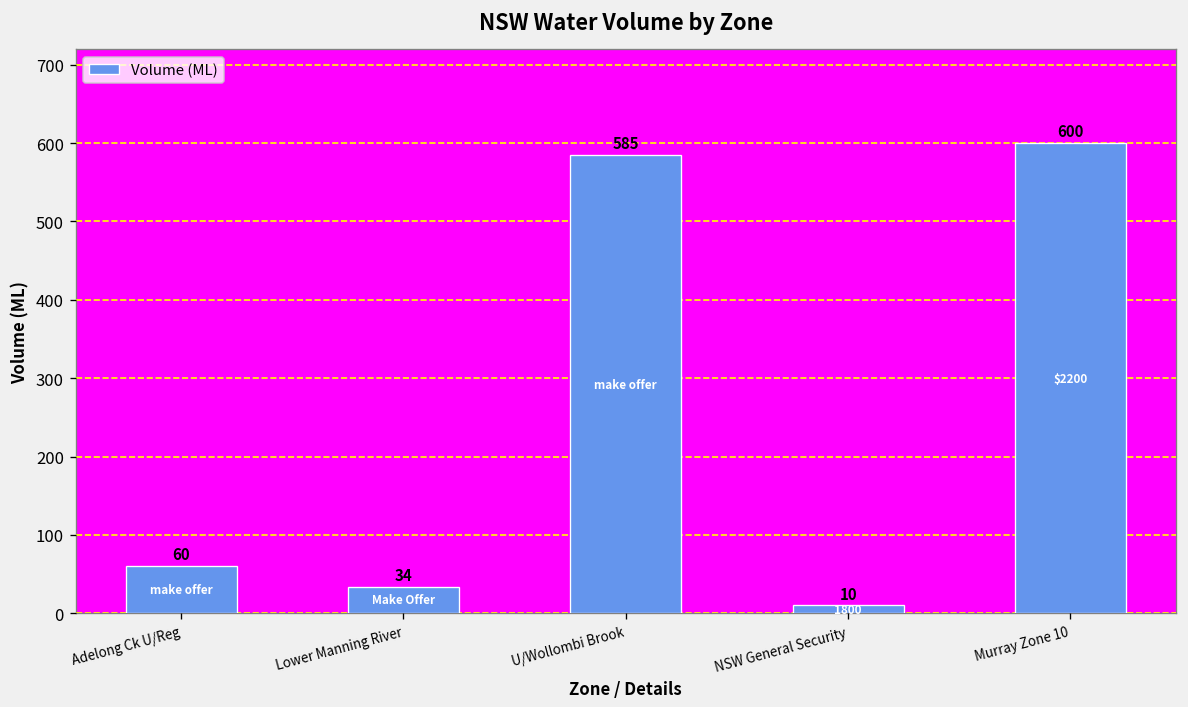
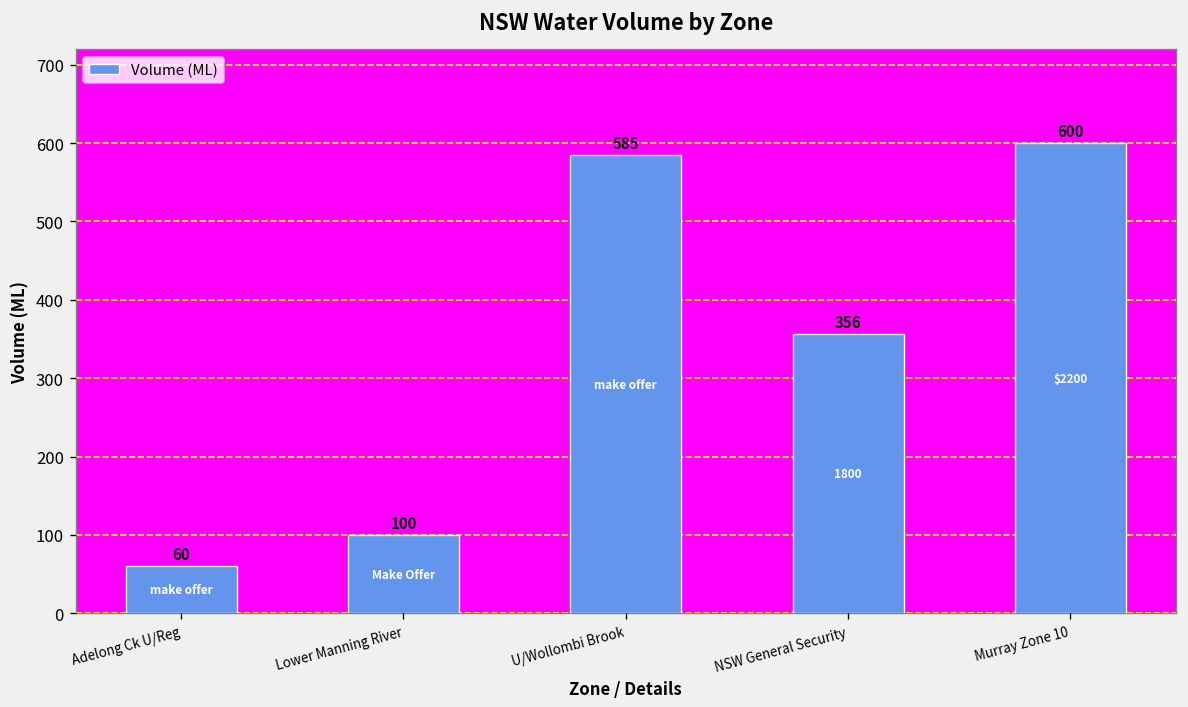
Lower Manning River: 34 -> 100
NSW General Security: 10 -> 356
